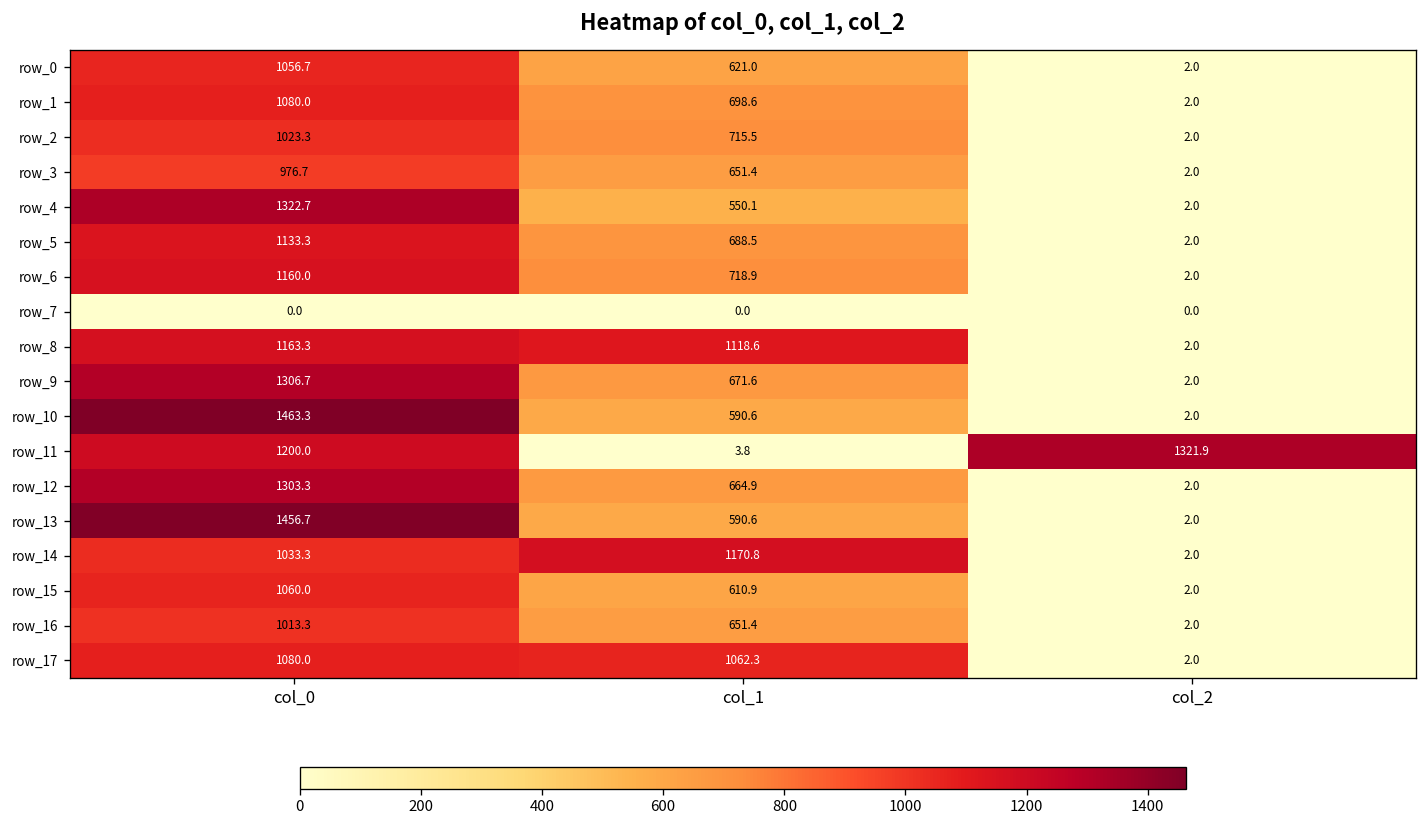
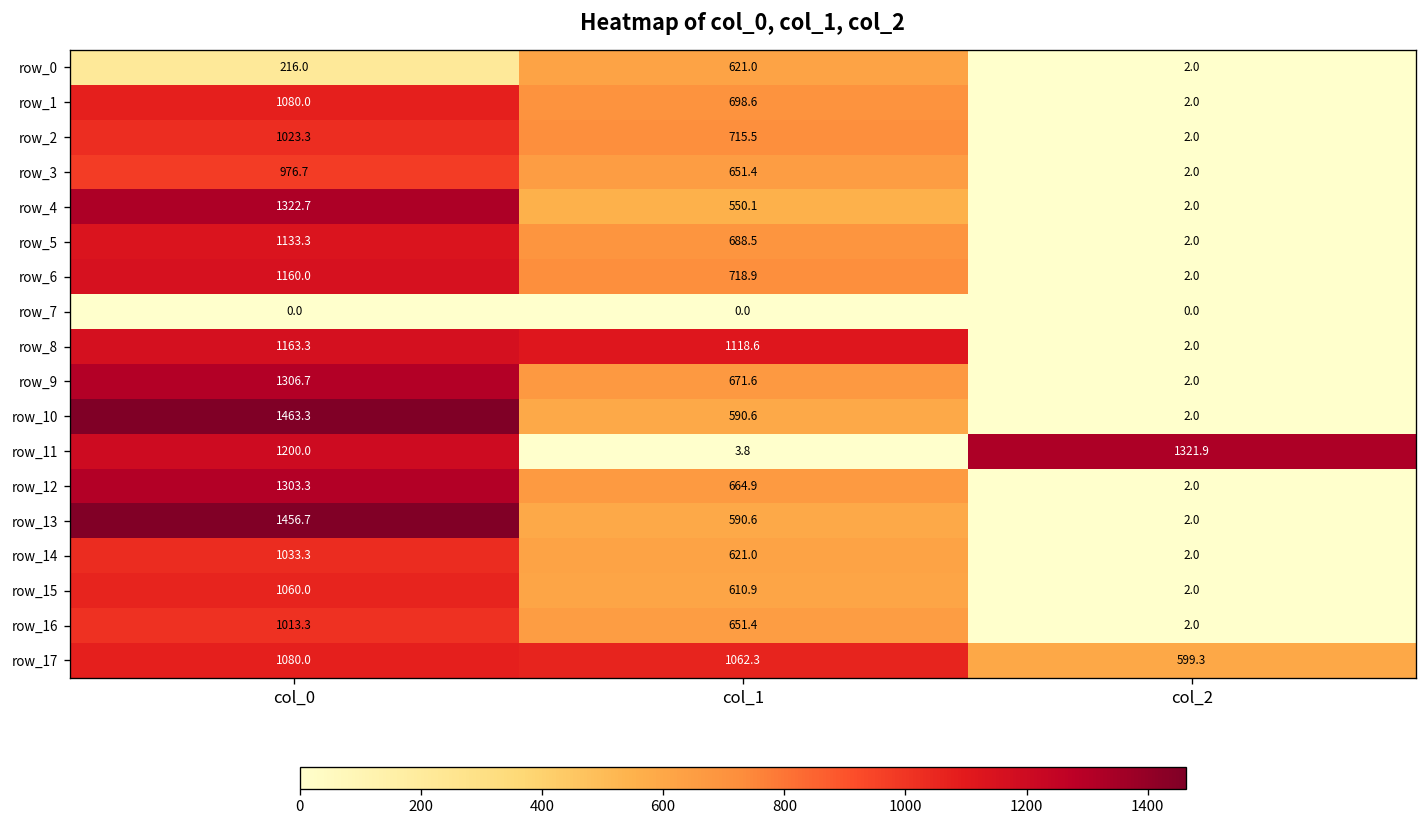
row_0, col_0: 1056.7 -> 216.0
row_14, col_1: 1170.8 -> 621.0
row_17, col_2: 2.0 -> 599.3
